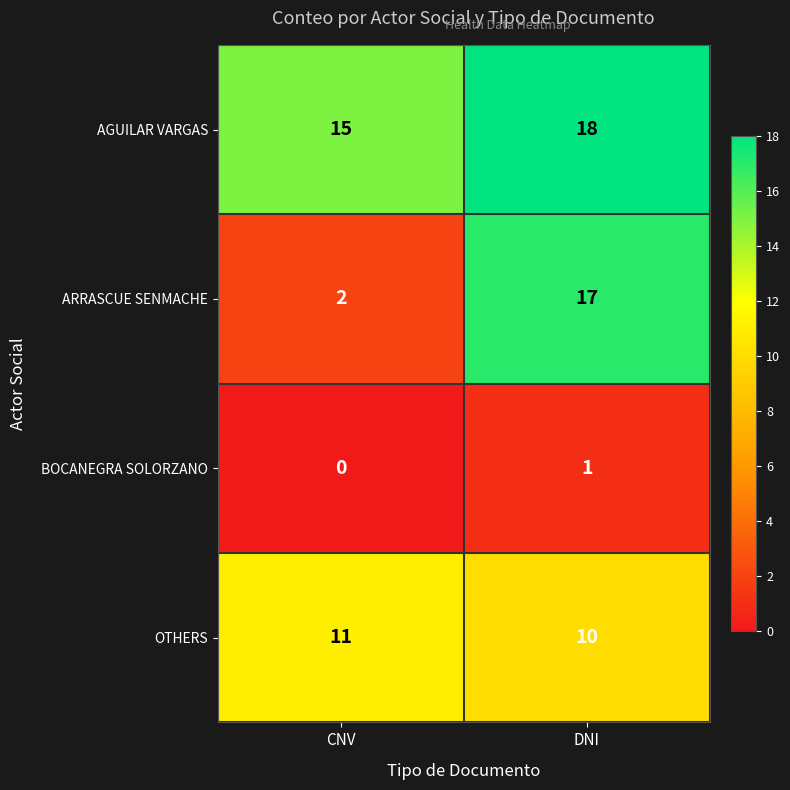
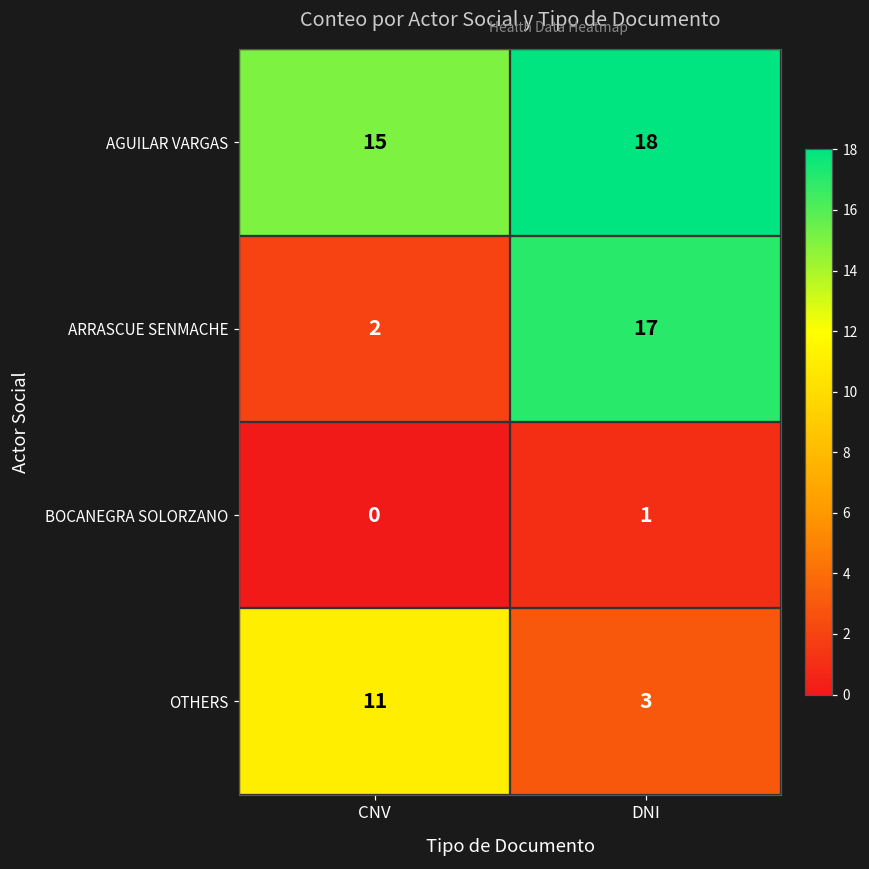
OTHERS, DNI: 10 -> 3
